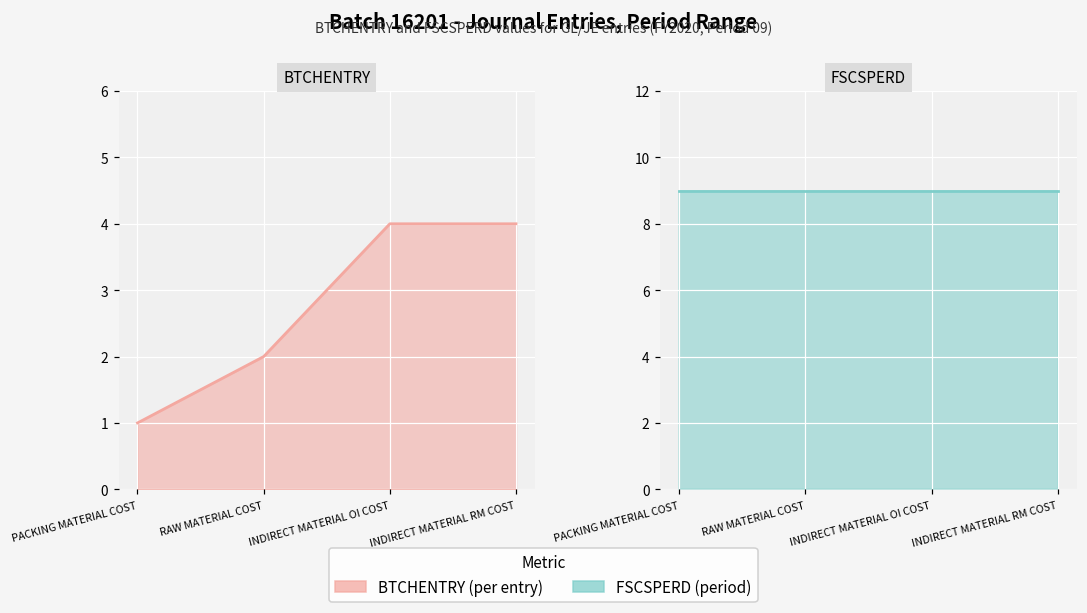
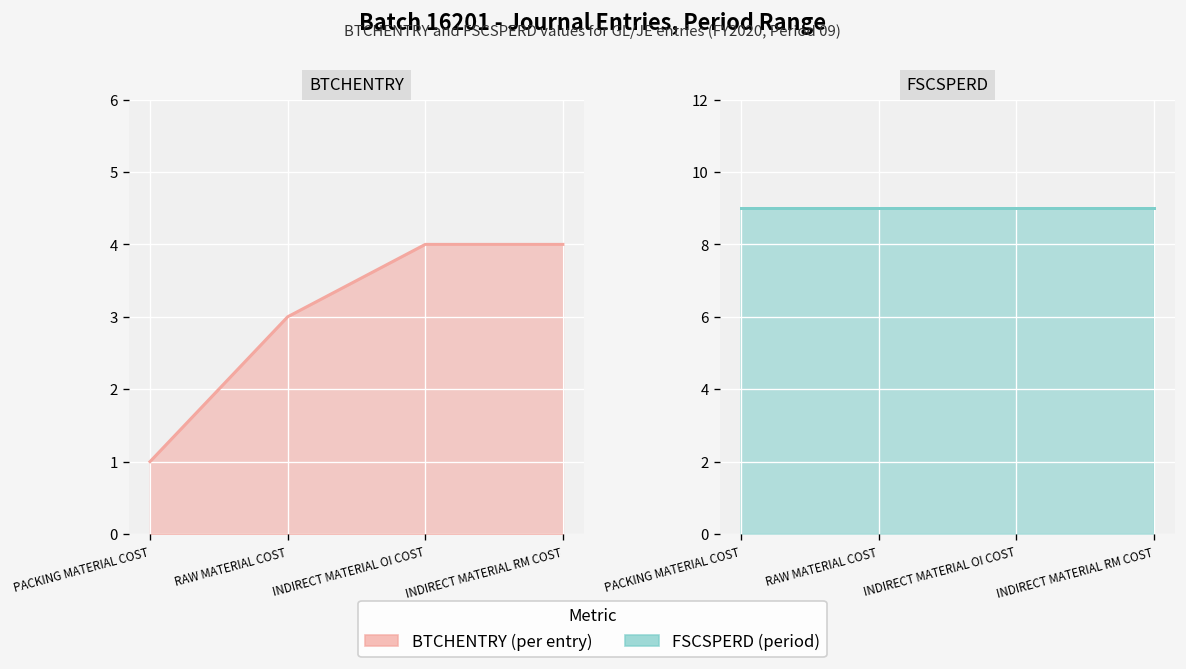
BTCHENTRY, RAW MATERIAL COST: 2 -> 3
